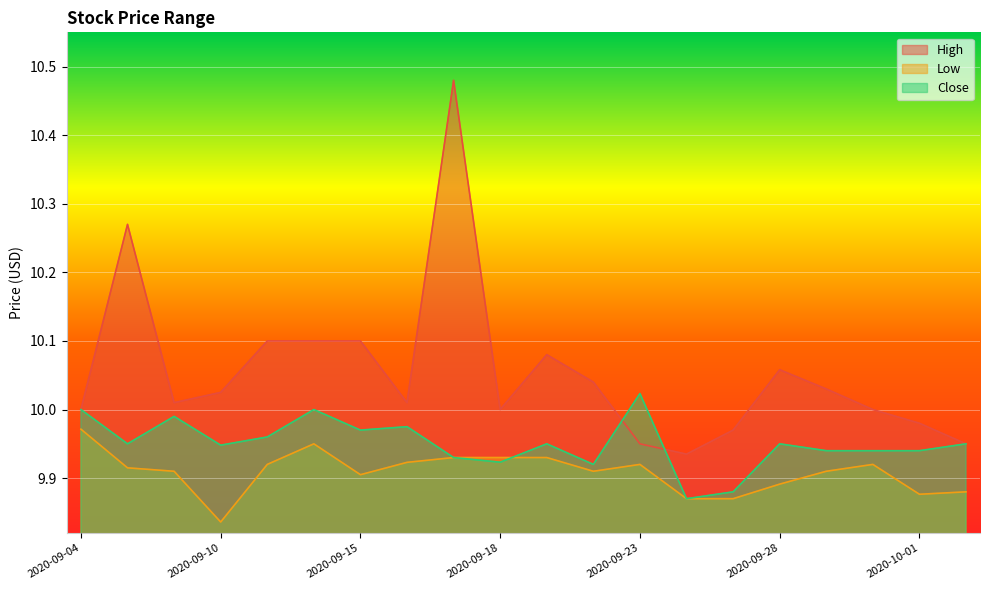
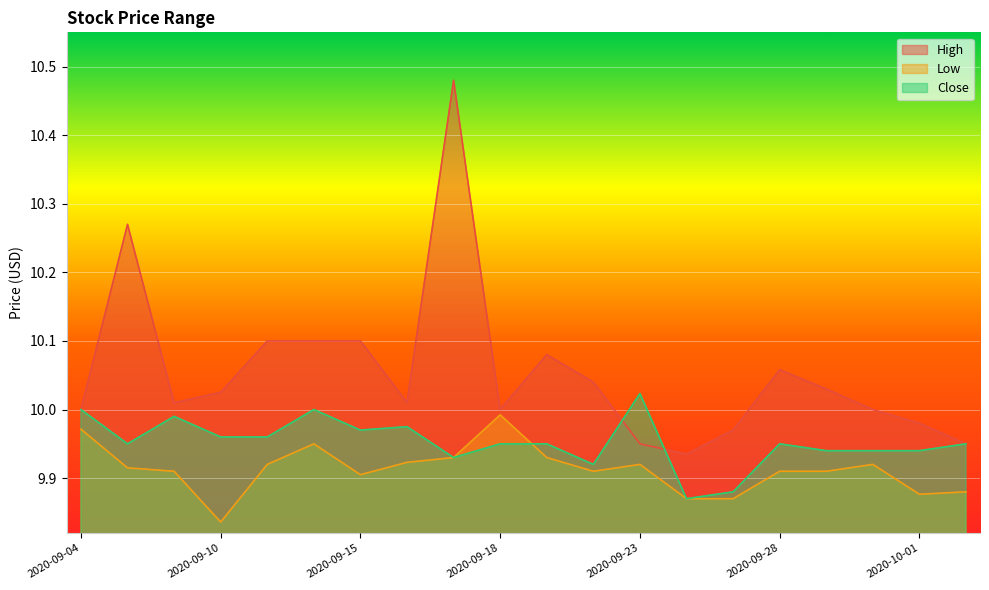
Close, 2020-09-10: 9.95 -> 9.96
Low, 2020-09-18: 9.93 -> 9.99
Close, 2020-09-18: 9.92 -> 9.95
Low, 2020-09-28: 9.89 -> 9.91
